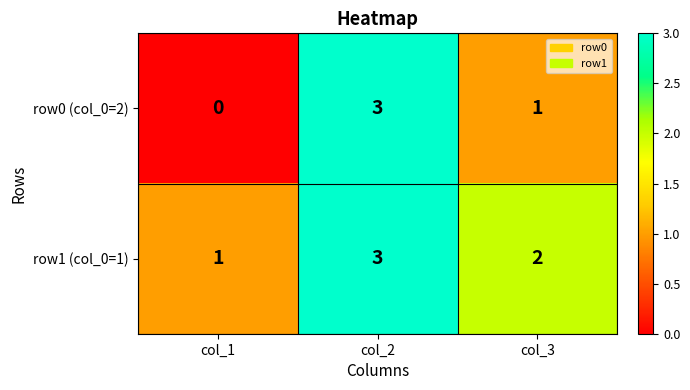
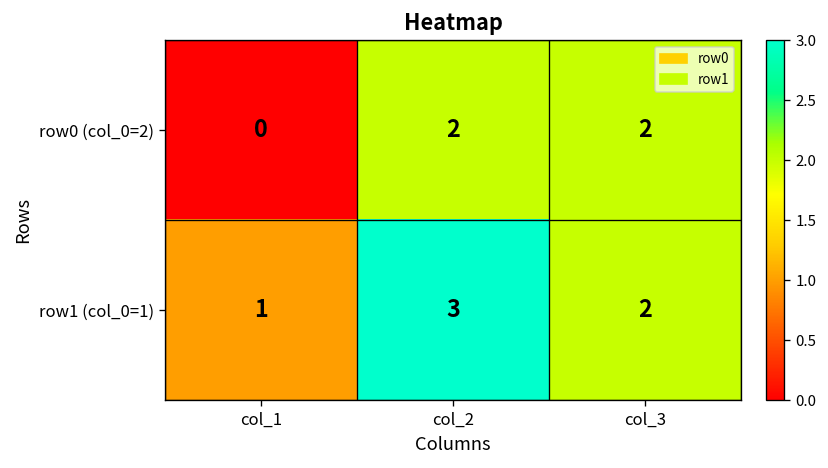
row0 (col_0=2), col_2: 3 -> 2
row0 (col_0=2), col_3: 1 -> 2
